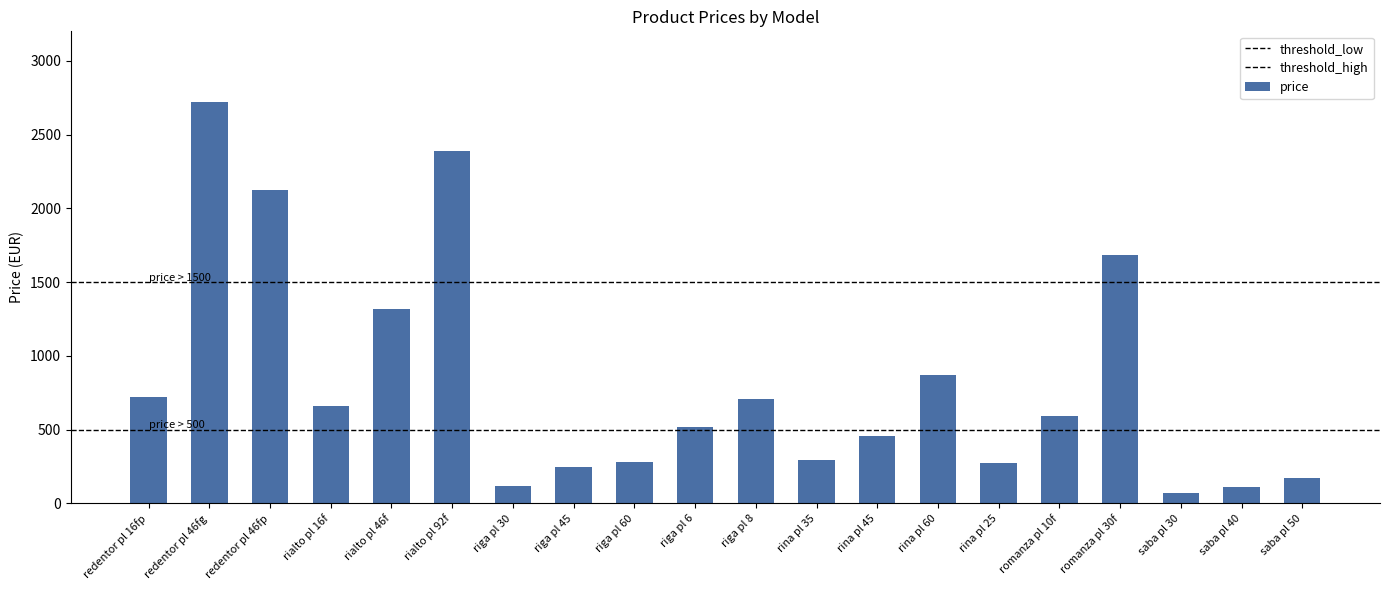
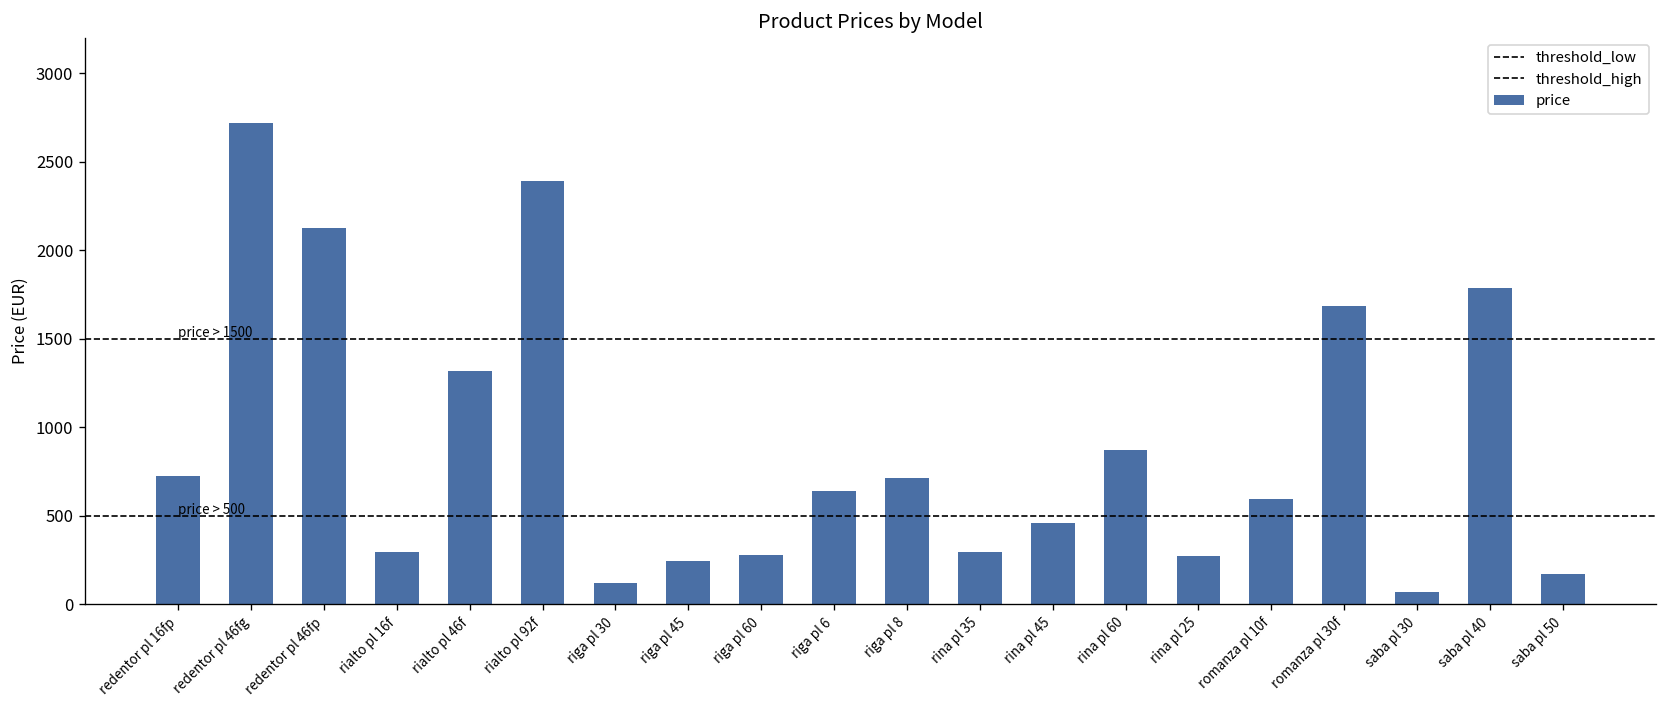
rialto pl 16f: 660 -> 290
riga pl 6: 520 -> 640
saba pl 40: 110 -> 1780
